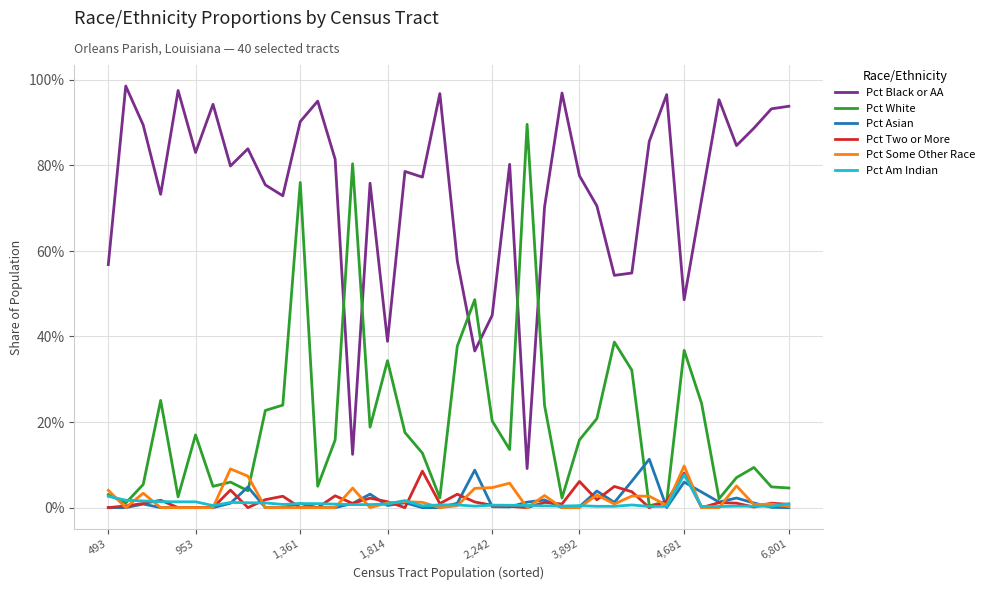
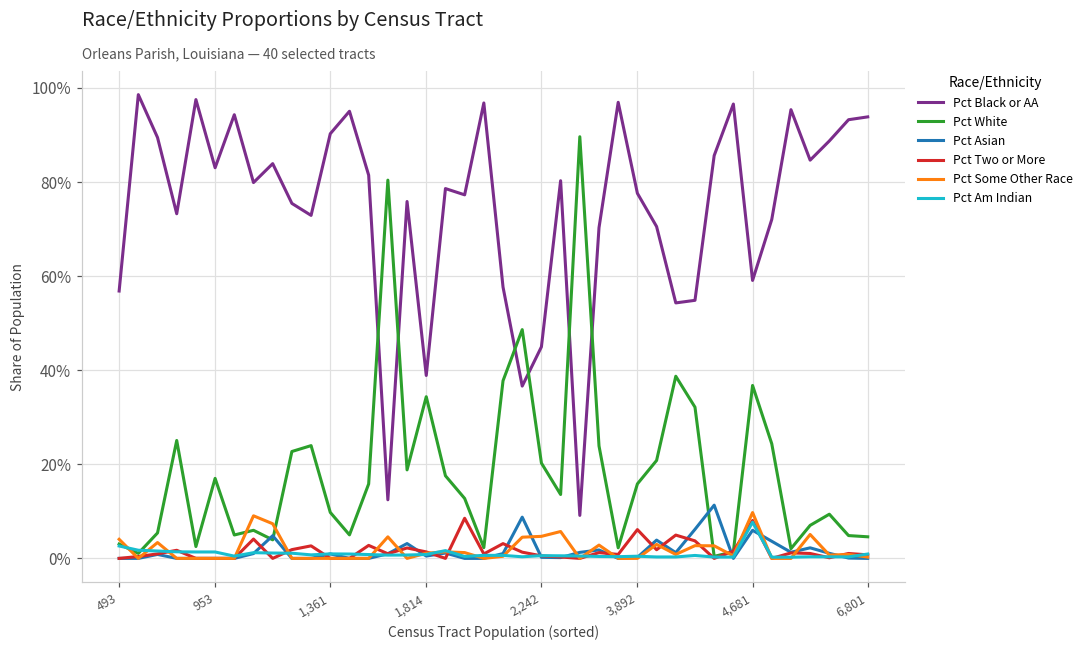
Pct White, 1,361: 76% -> 10%
Pct Black or AA, 4,681: 49% -> 59%
